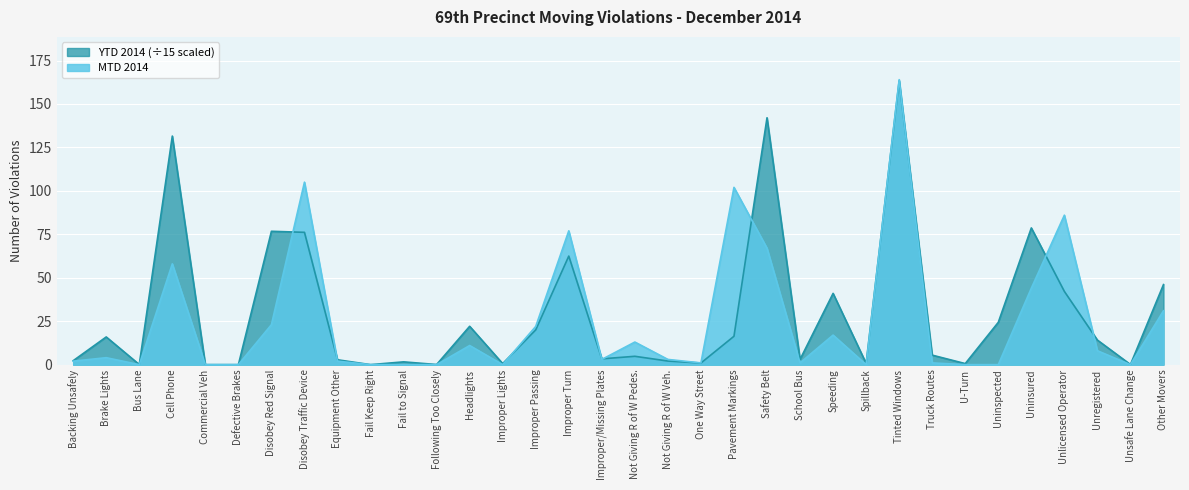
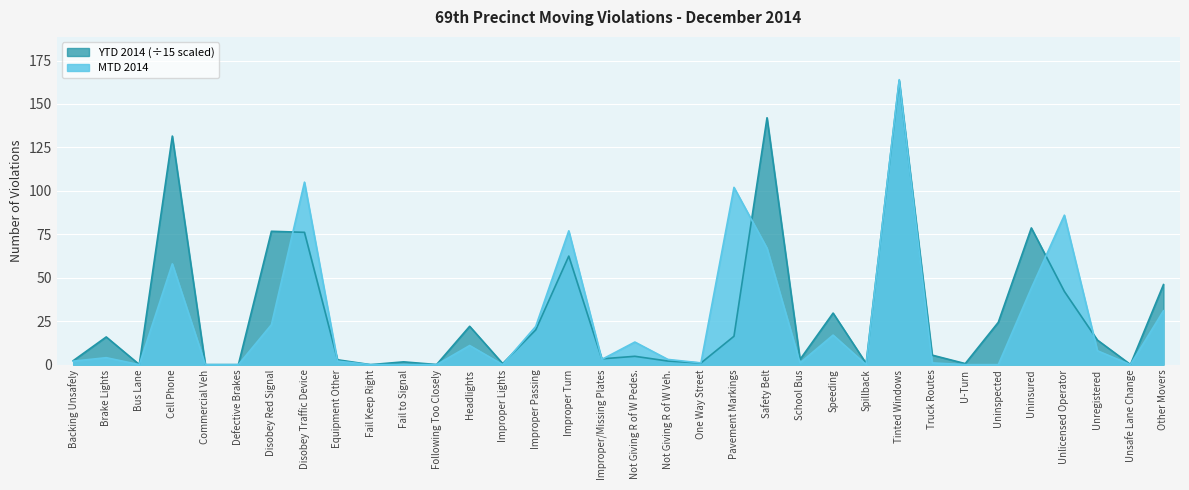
YTD 2014 (÷15 scaled), Speeding: 41 -> 30
